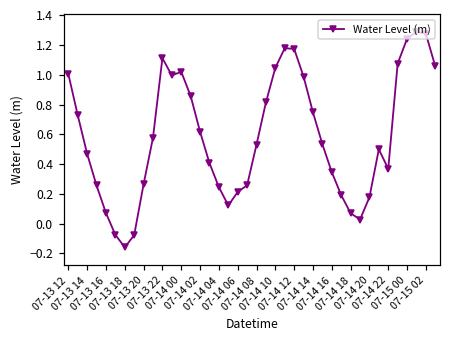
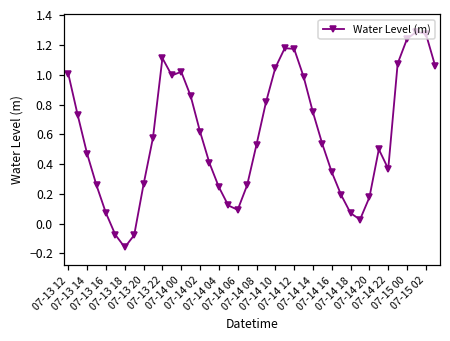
07-14 06: 0.21 -> 0.09
